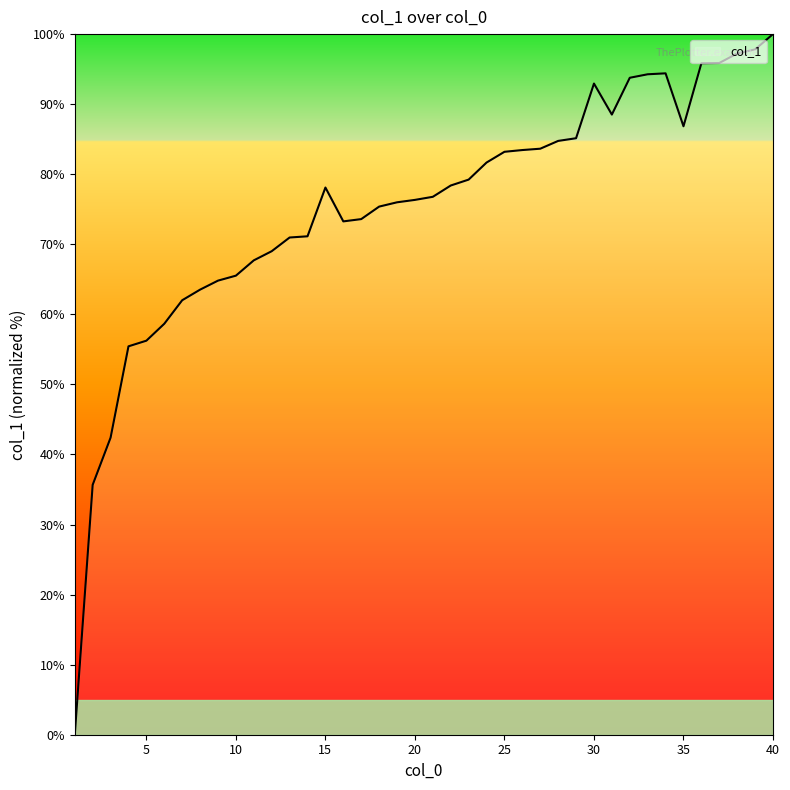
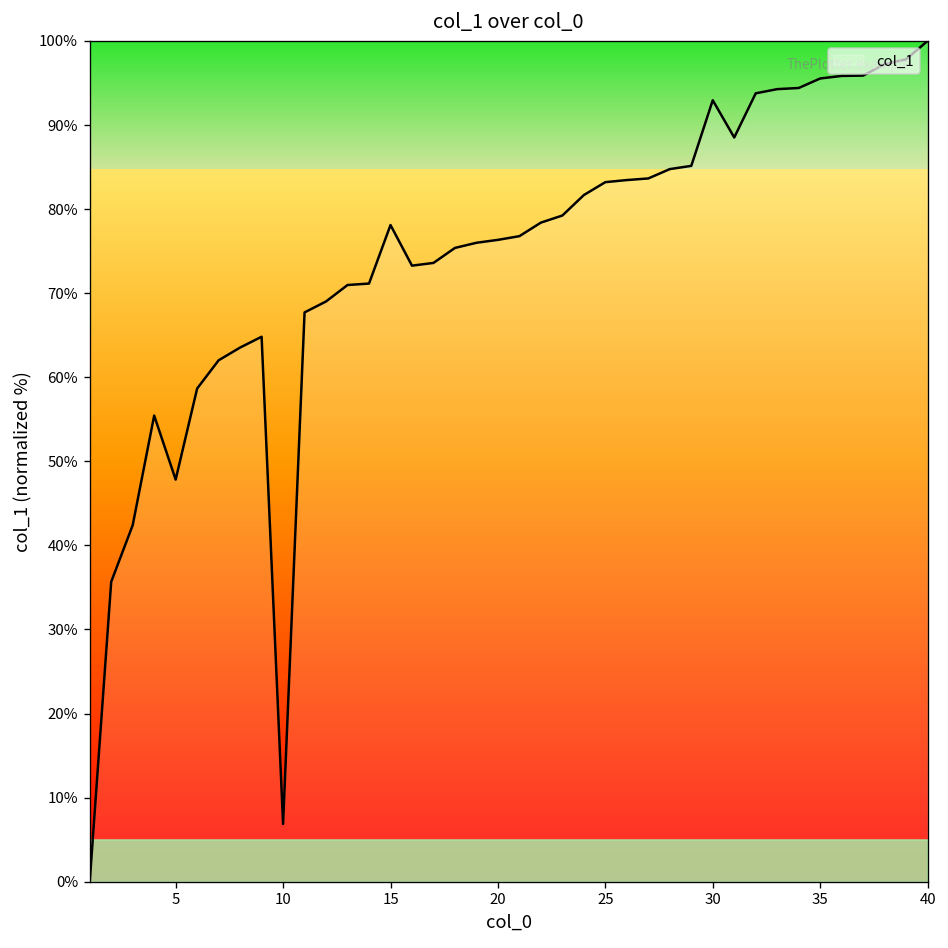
5: 56% -> 48%
10: 66% -> 7%
35: 87% -> 96%
